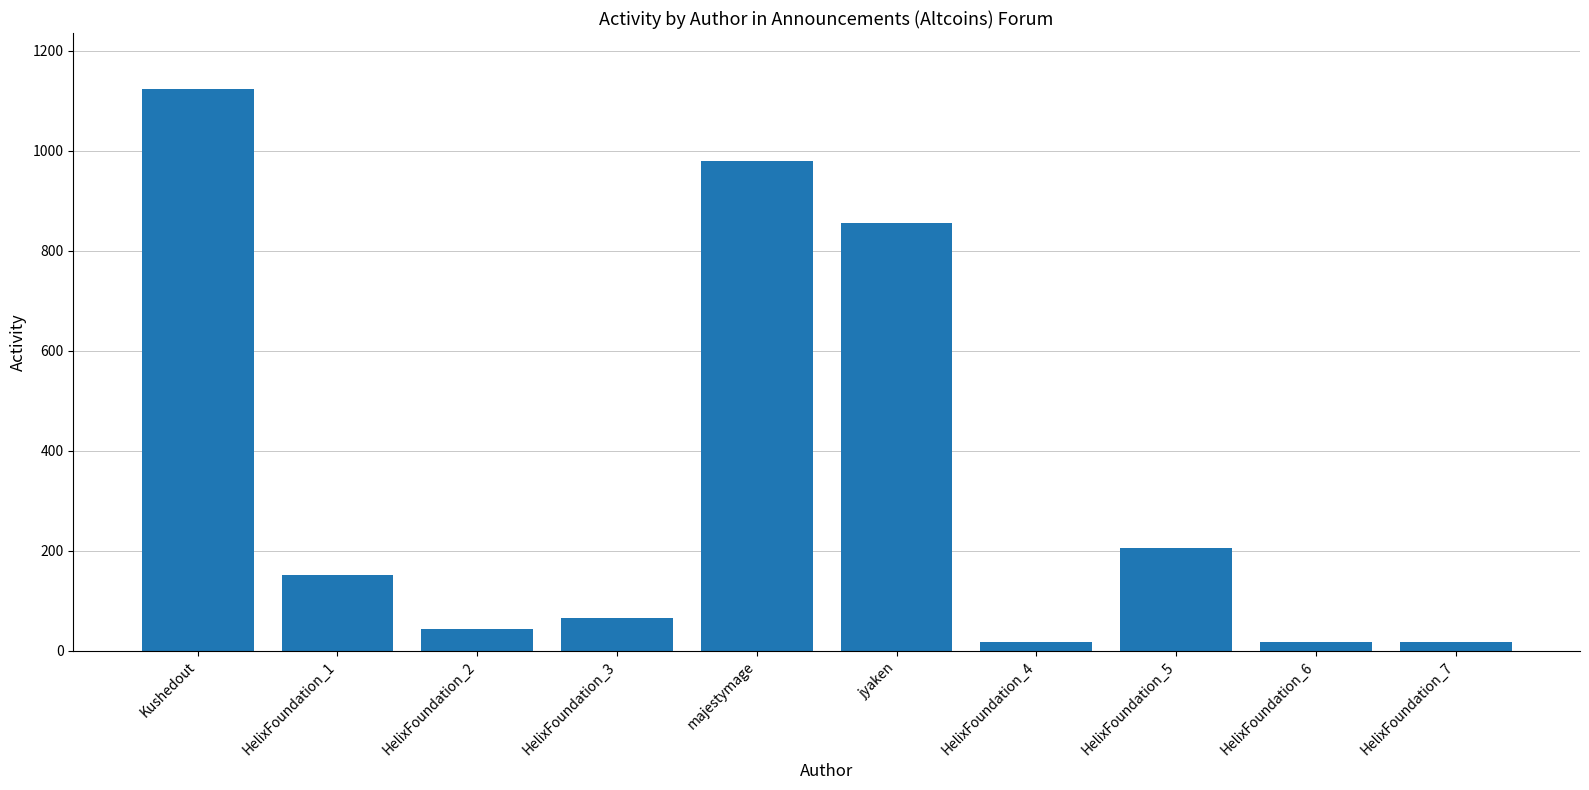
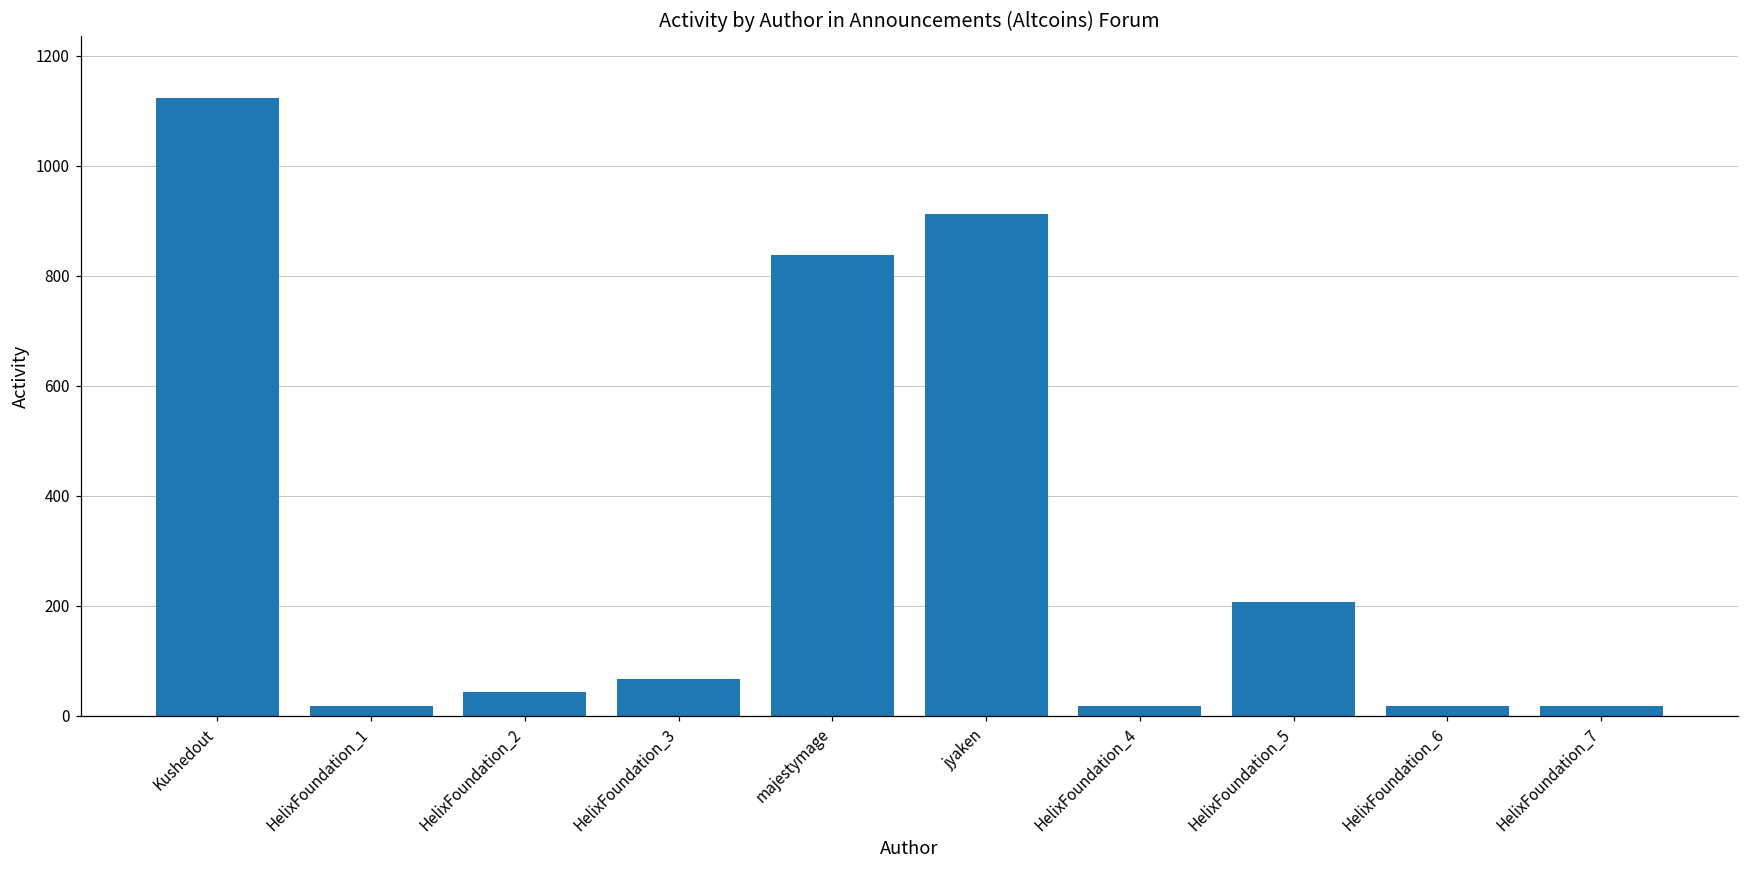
HelixFoundation_1: 150 -> 20
majestymage: 980 -> 840
jyaken: 860 -> 910
